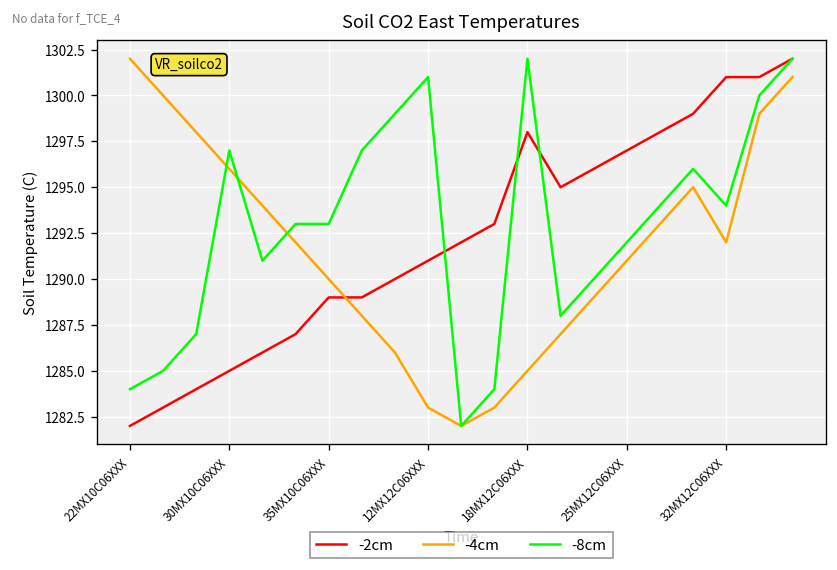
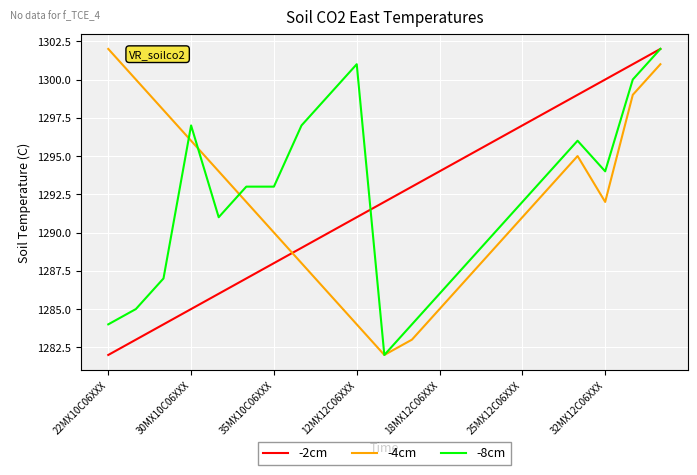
-2cm, 35MX10C06XXX: 1289 -> 1288
-4cm, 12MX12C06XXX: 1283 -> 1284
-2cm, 18MX12C06XXX: 1298 -> 1294
-8cm, 18MX12C06XXX: 1302 -> 1286
-2cm, 32MX12C06XXX: 1301 -> 1300
